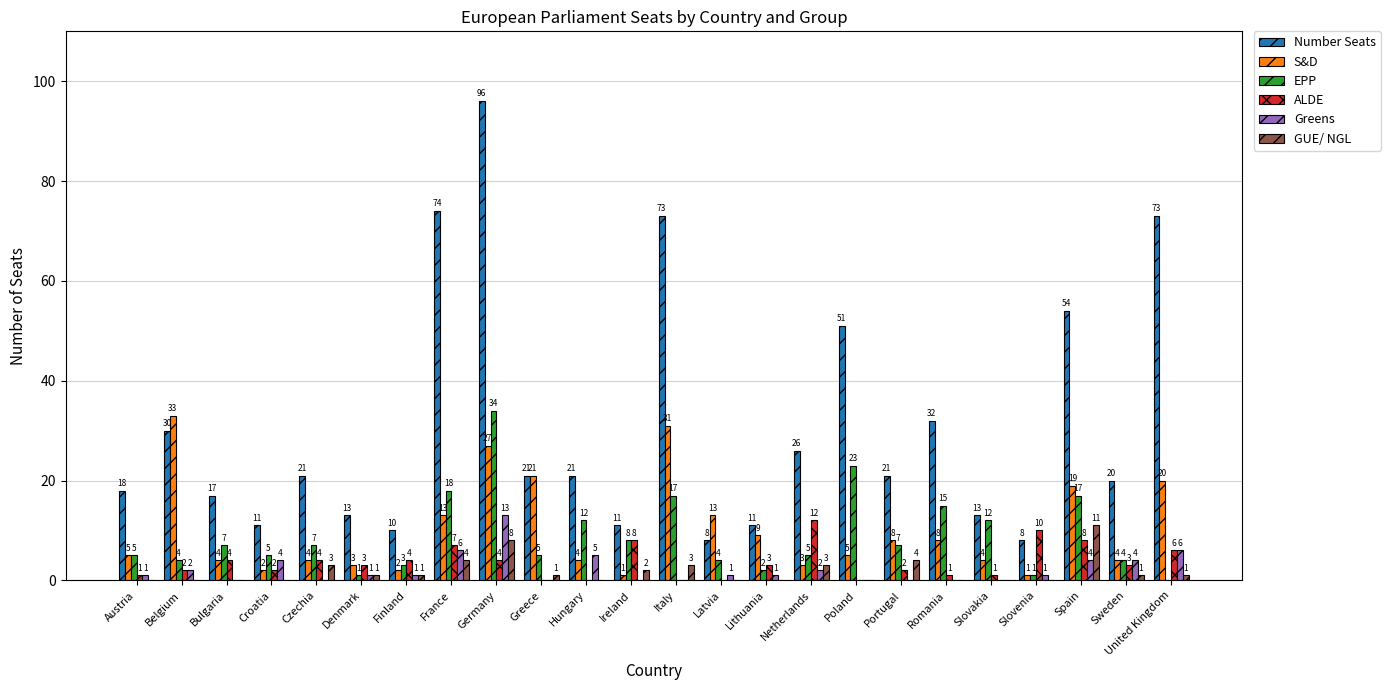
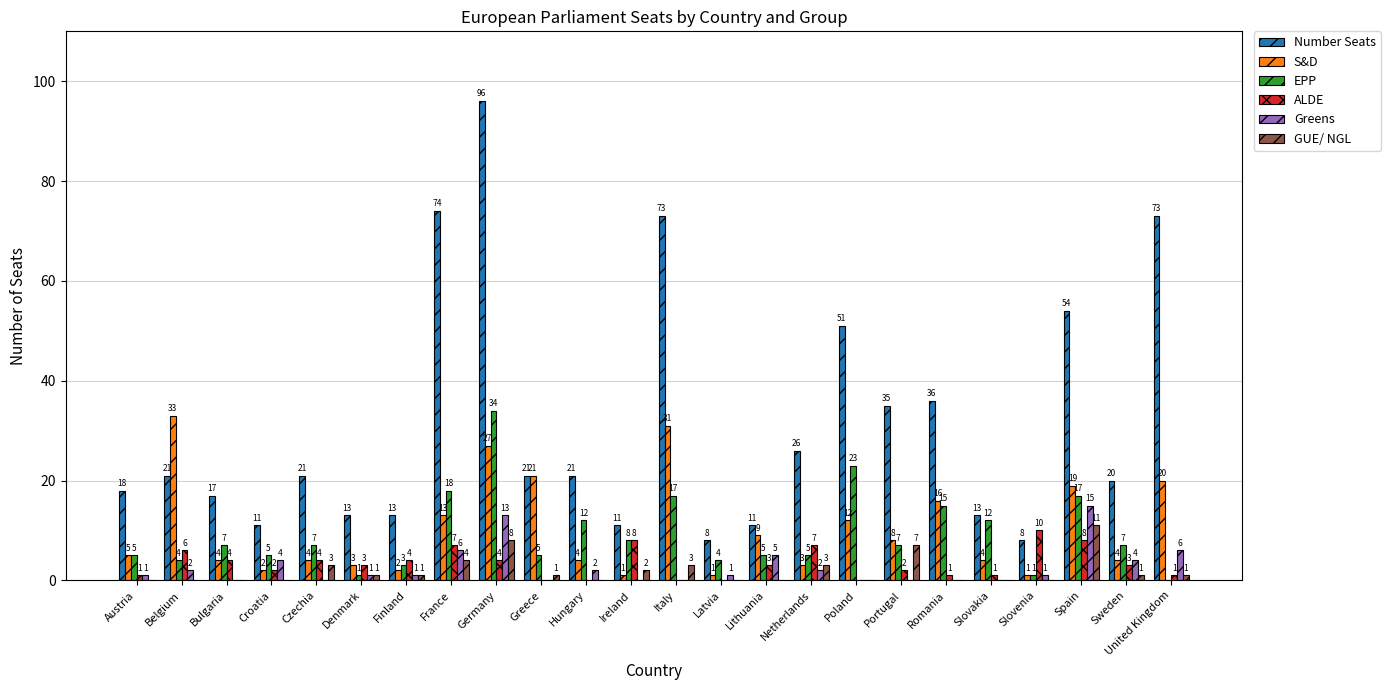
Number Seats, Belgium: 30 -> 21
ALDE, Belgium: 2 -> 6
Number Seats, Finland: 10 -> 13
Greens, Hungary: 5 -> 2
S&D, Latvia: 13 -> 1
EPP, Lithuania: 2 -> 5
Greens, Lithuania: 1 -> 5
ALDE, Netherlands: 12 -> 7
S&D, Poland: 5 -> 12
Number Seats, Portugal: 21 -> 35
GUE/ NGL, Portugal: 4 -> 7
Number Seats, Romania: 32 -> 36
S&D, Romania: 8 -> 16
Greens, Spain: 4 -> 15
EPP, Sweden: 4 -> 7
ALDE, United Kingdom: 6 -> 1
